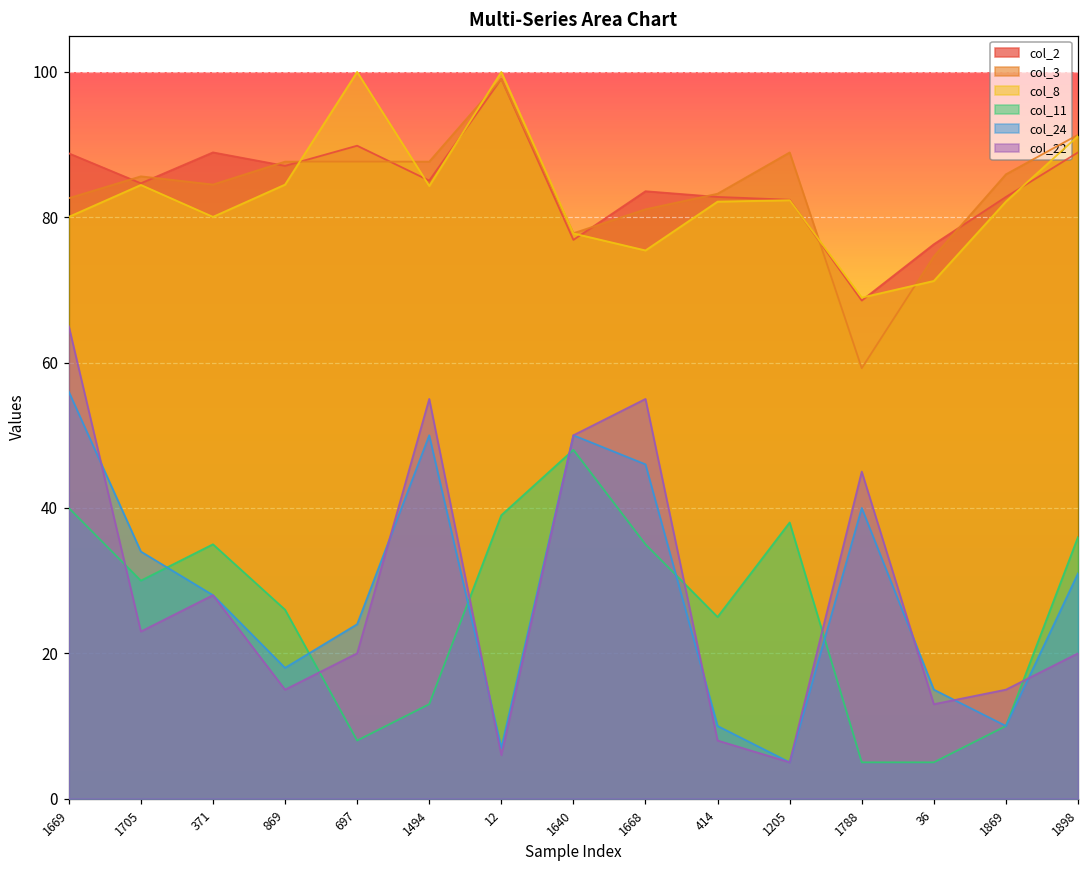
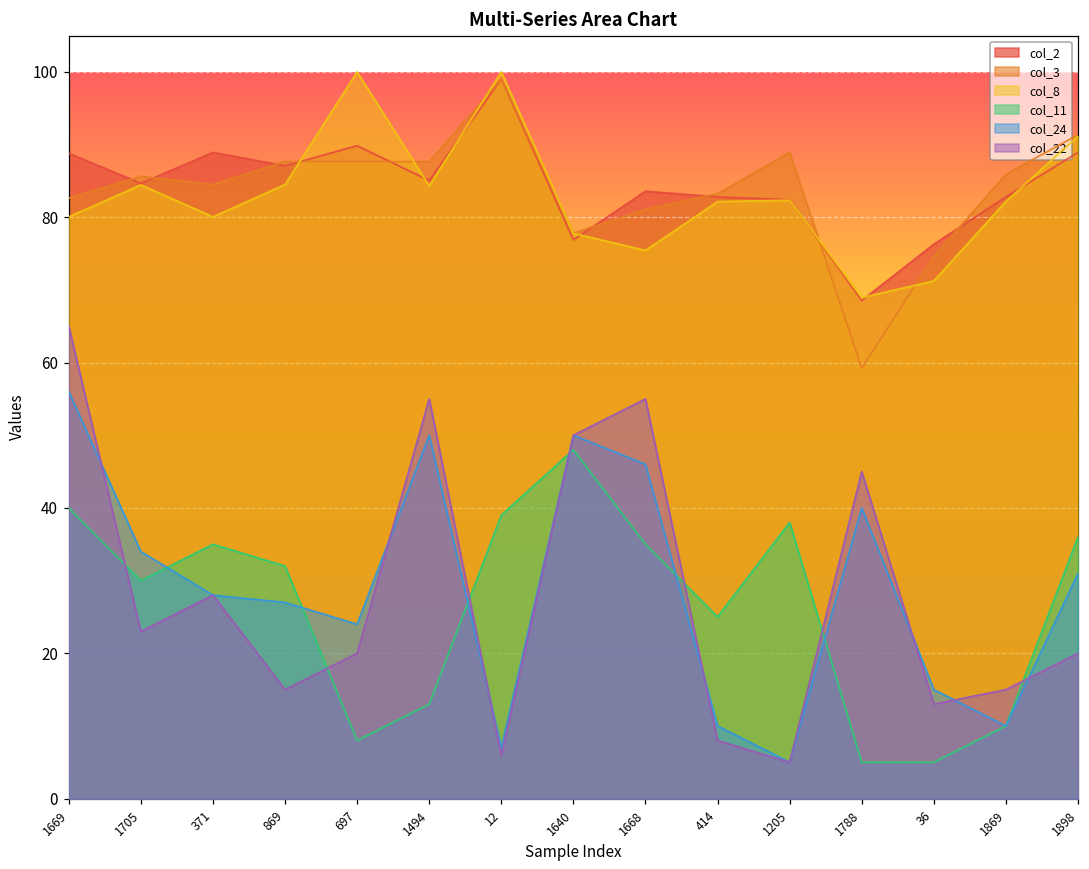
col_11, 869: 26 -> 32
col_24, 869: 18 -> 27
